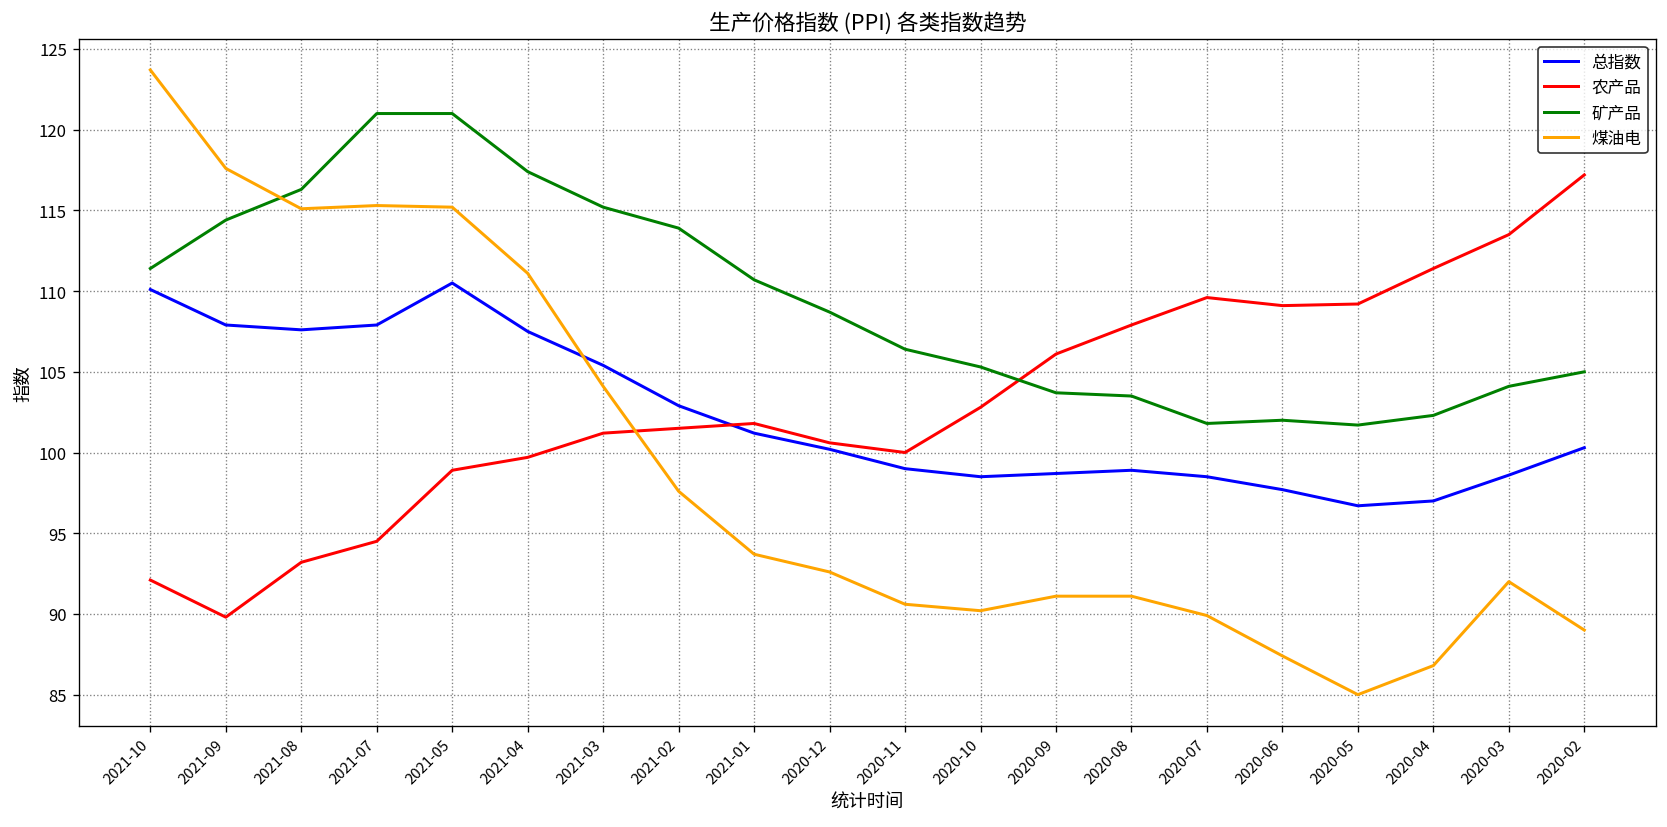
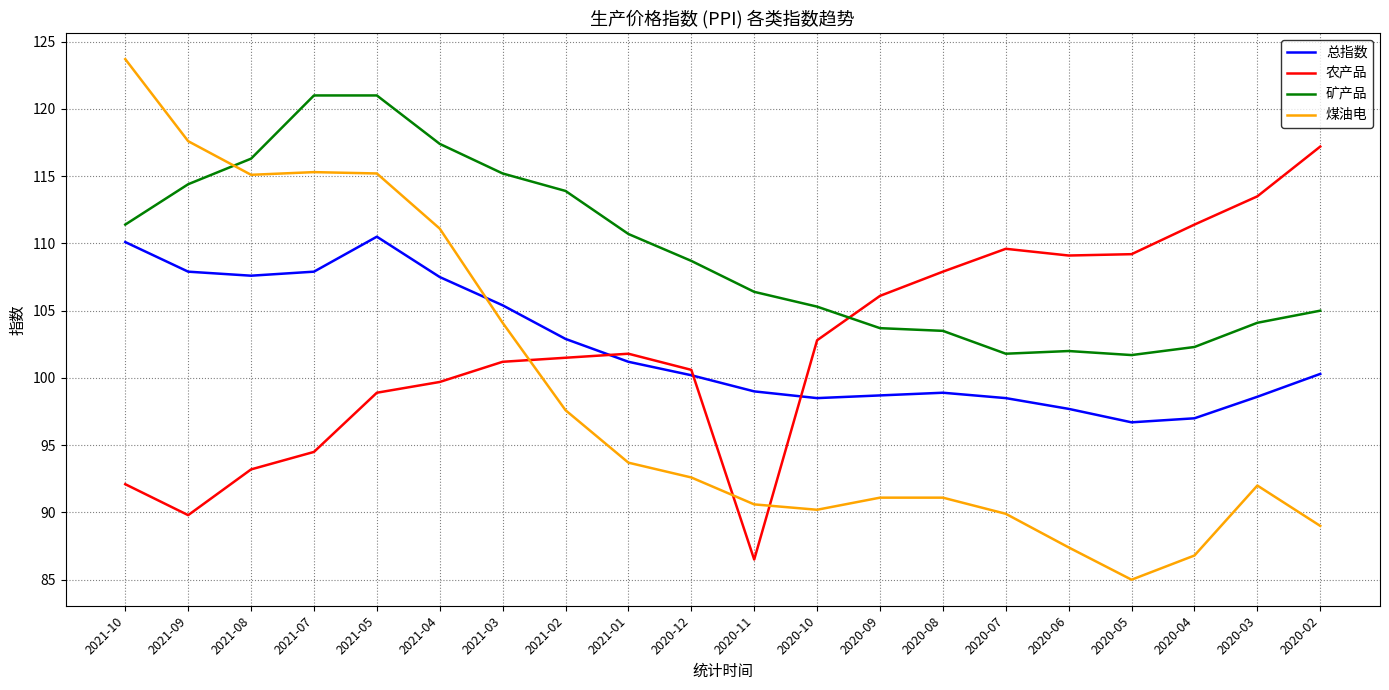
农产品, 2020-11: 100.0 -> 86.5
